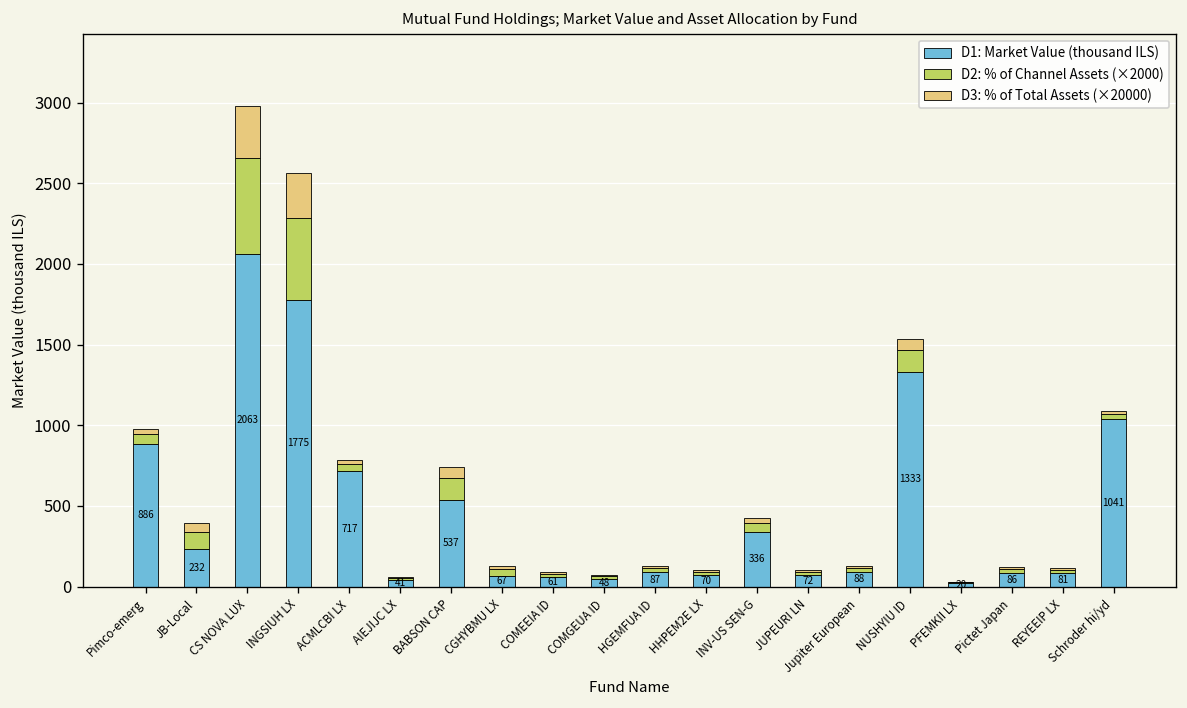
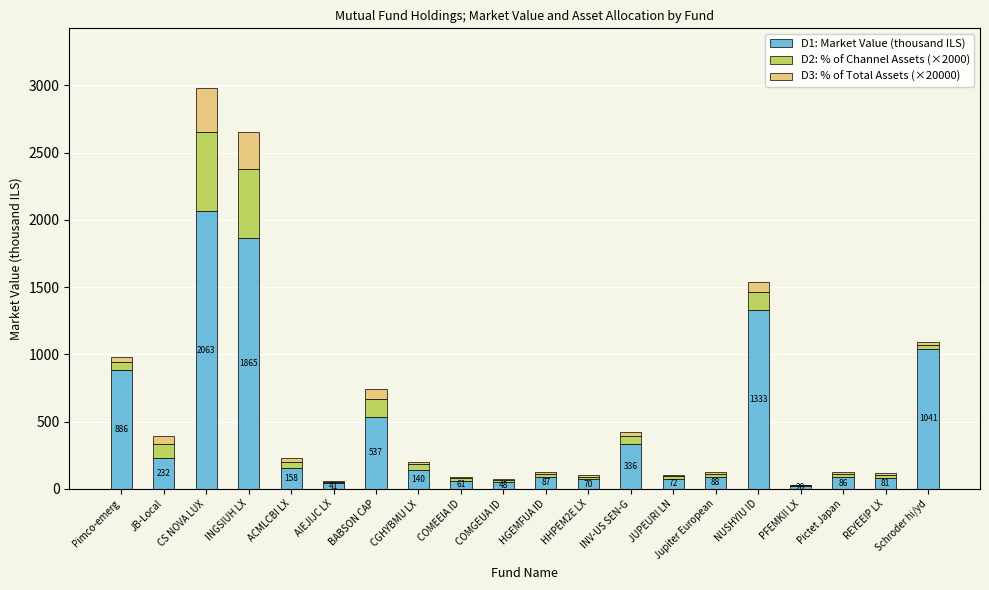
D1: Market Value (thousand ILS), INGSIUH LX: 1775 -> 1865
D1: Market Value (thousand ILS), ACMLCBI LX: 717 -> 158
D1: Market Value (thousand ILS), CGHYBMU LX: 67 -> 140
